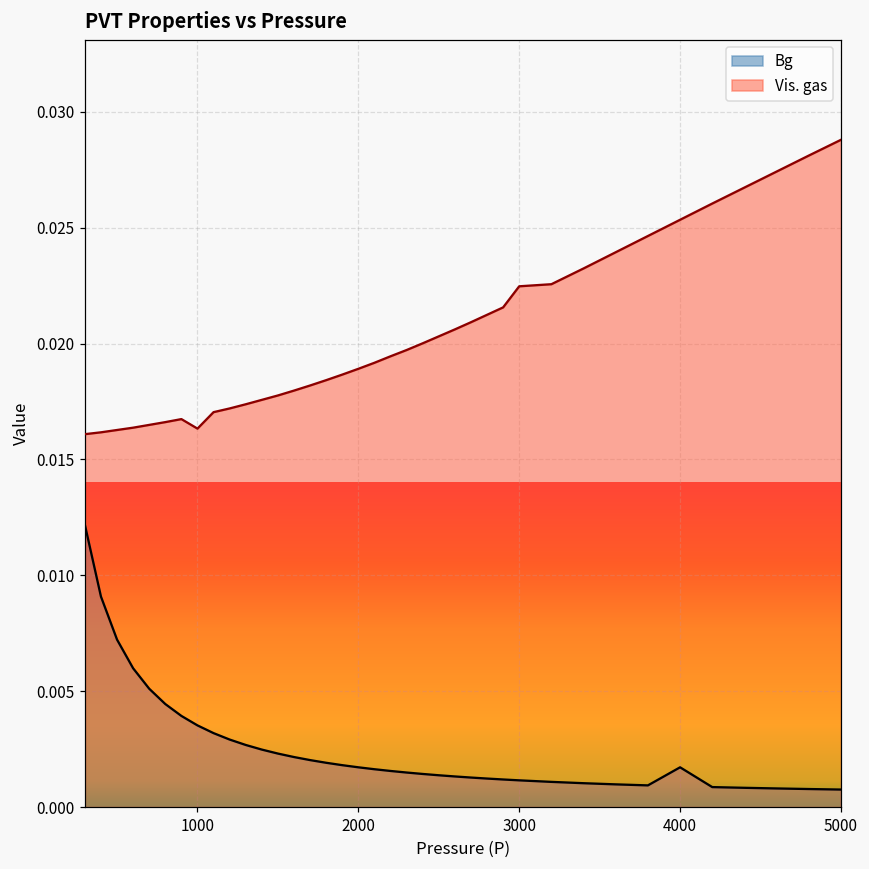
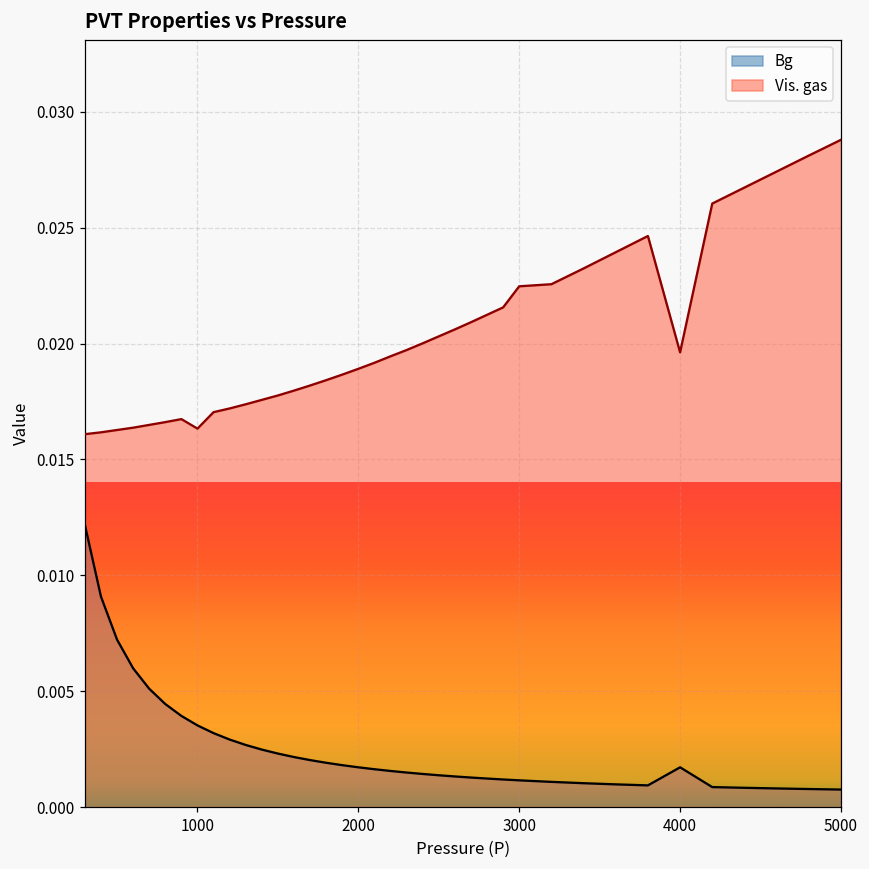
Vis. gas, 4000: 0.0253 -> 0.0196
